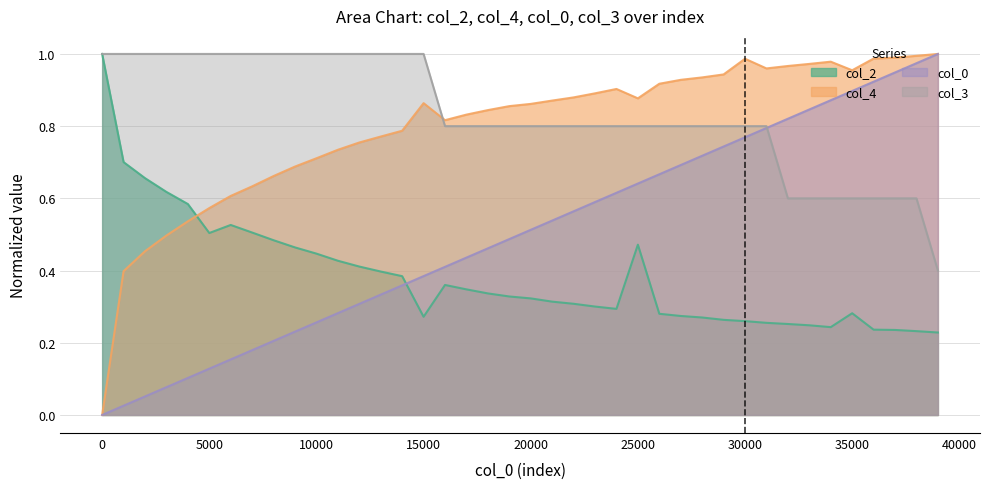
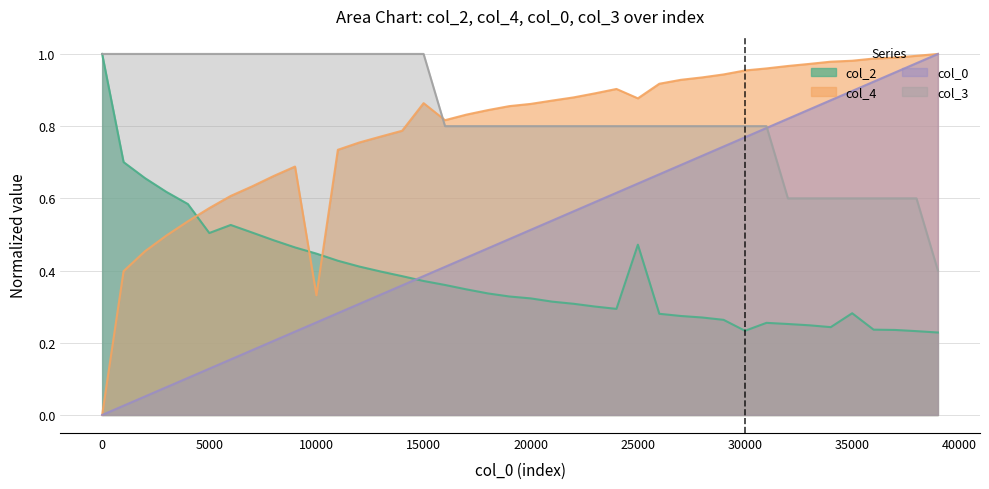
col_4, 10000: 0.71 -> 0.33
col_2, 15000: 0.27 -> 0.37
col_2, 30000: 0.26 -> 0.23
col_4, 30000: 0.99 -> 0.95
col_4, 35000: 0.95 -> 0.98
